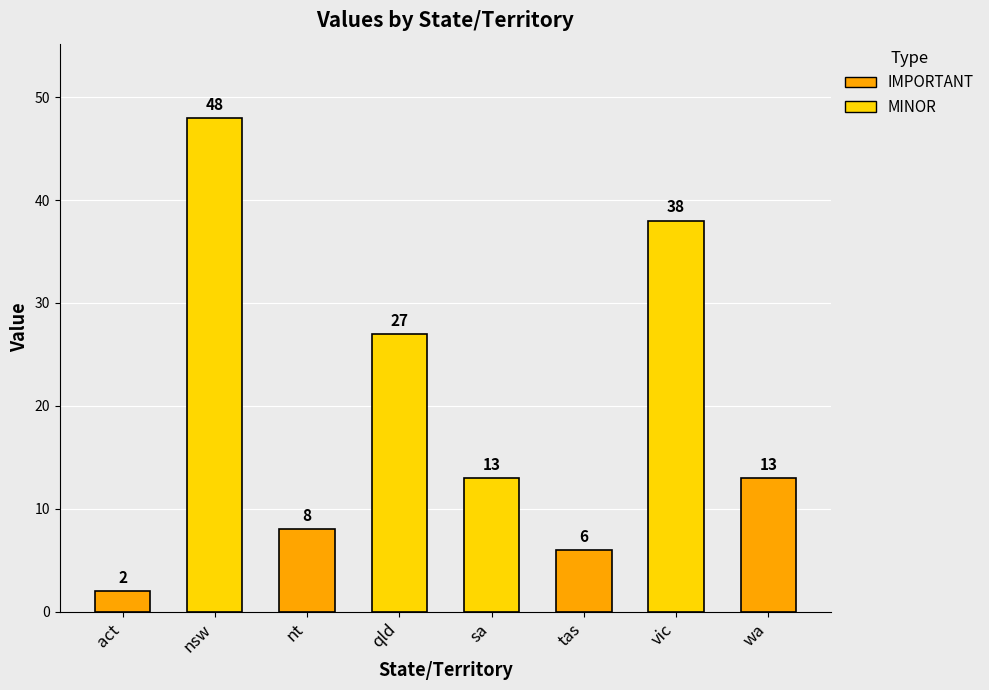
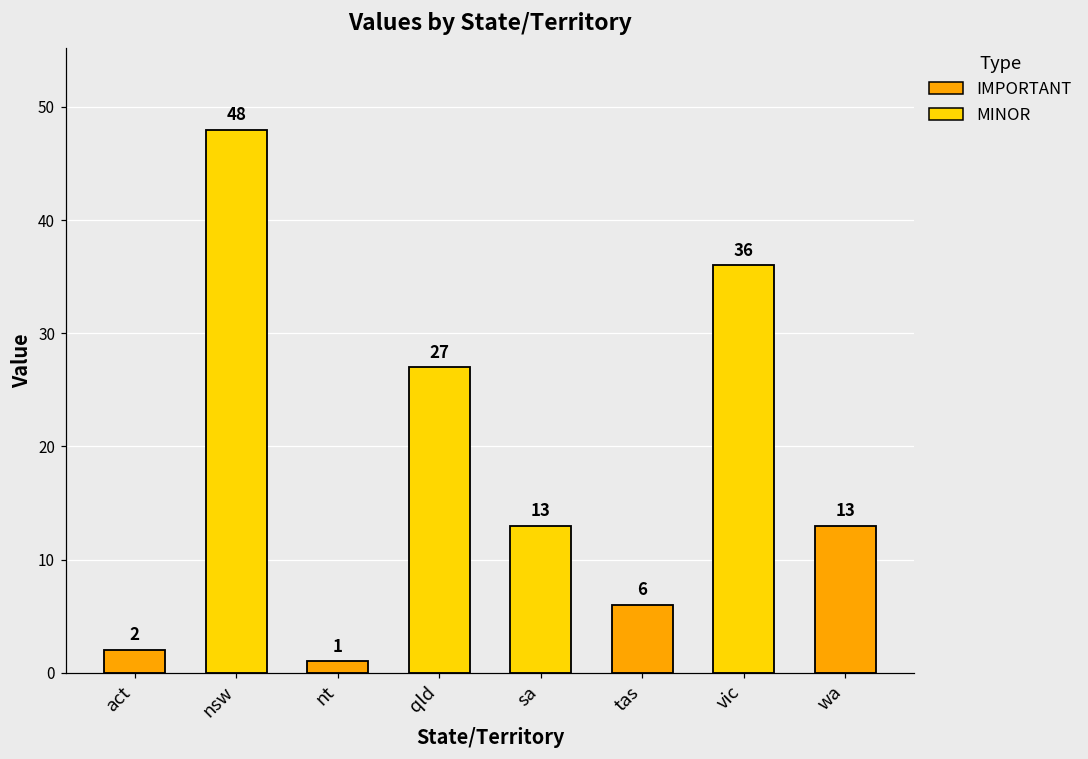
nt: 8 -> 1
vic: 38 -> 36
